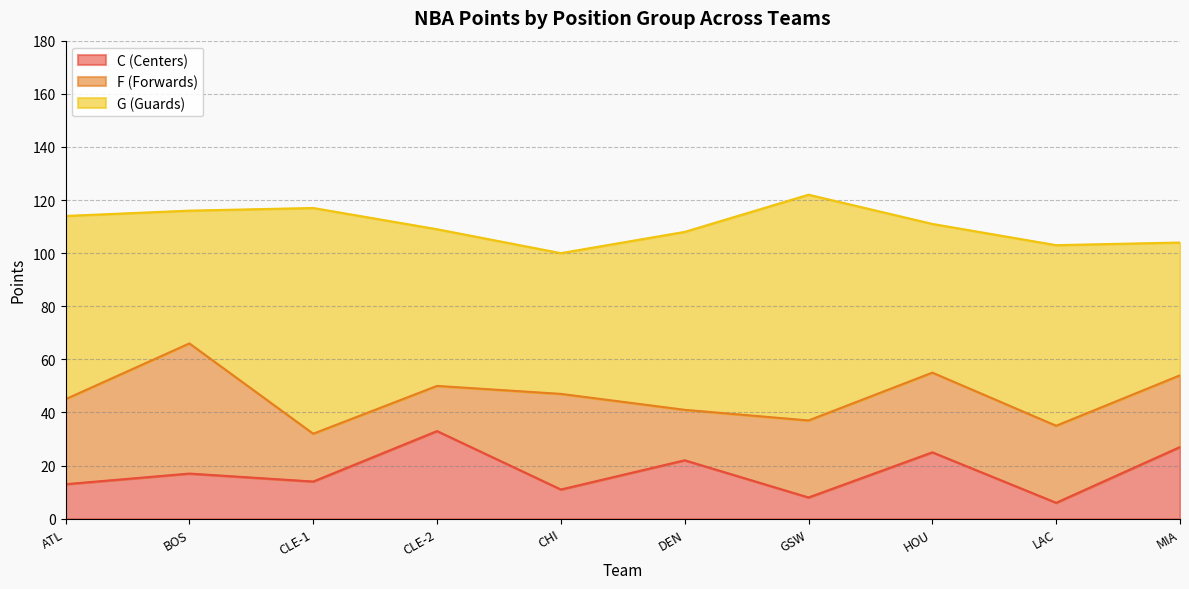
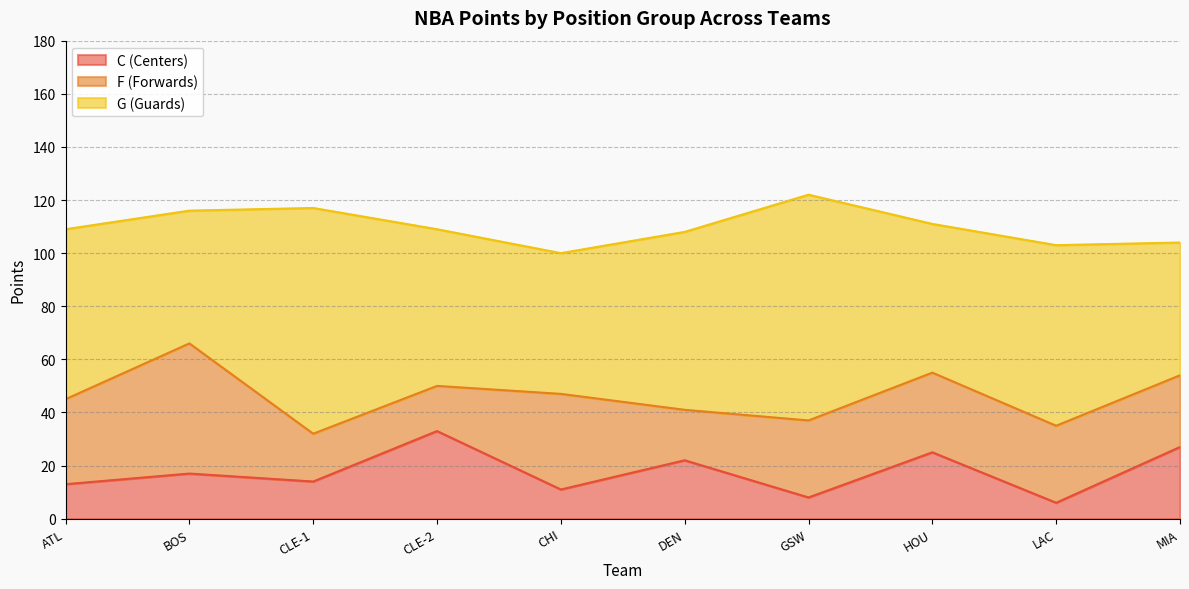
G (Guards), ATL: 69 -> 64
